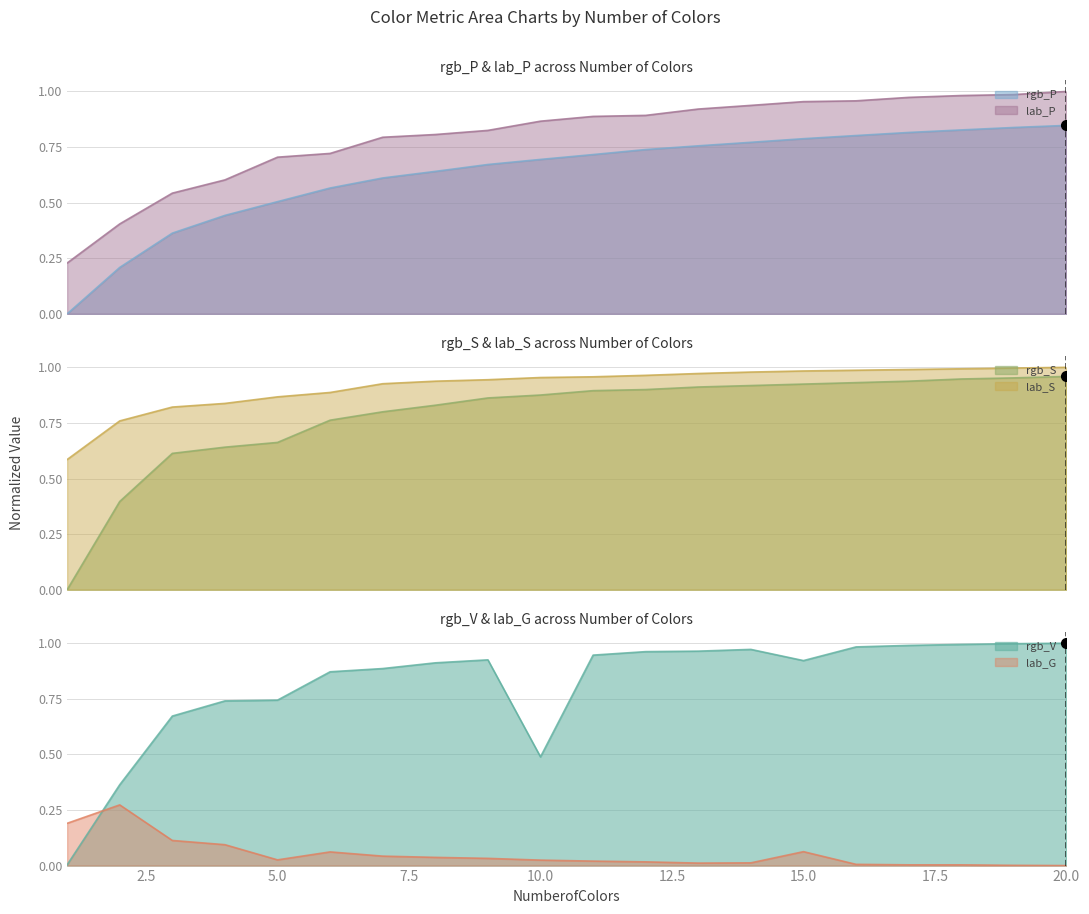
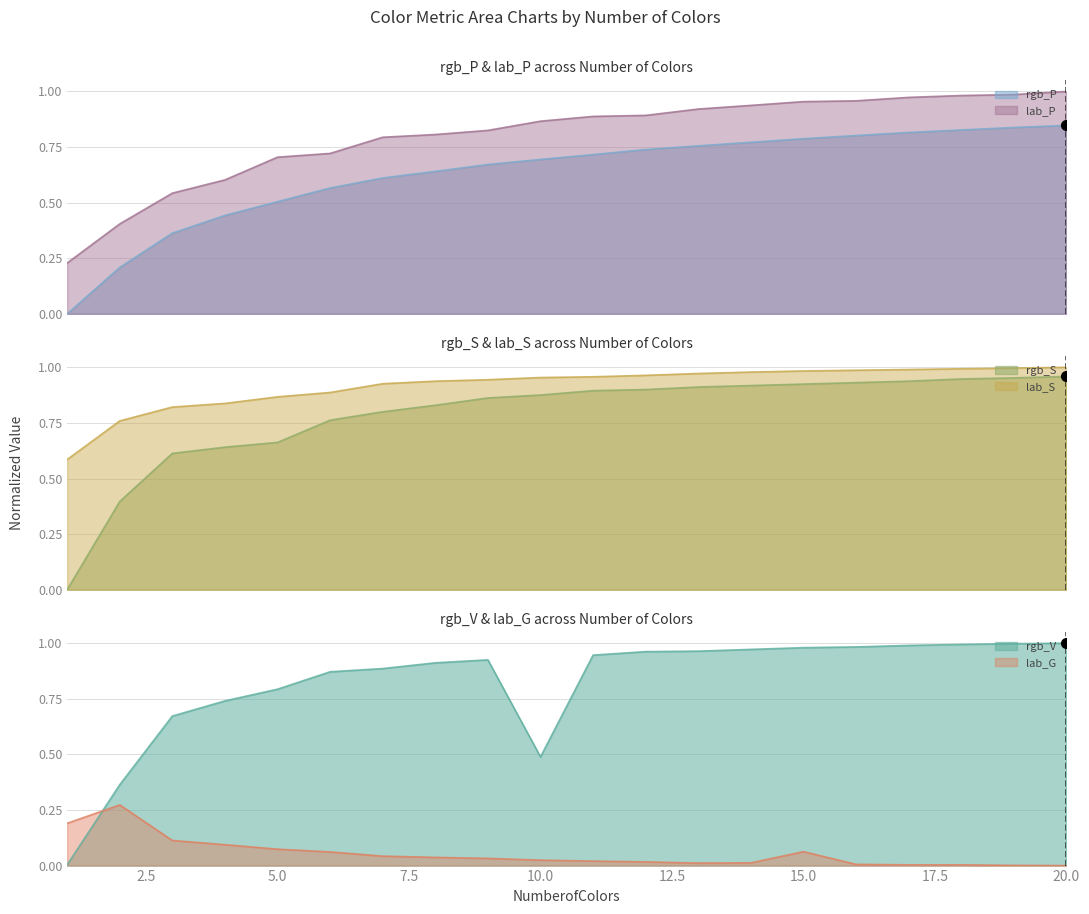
rgb_V & lab_G across Number of Colors, rgb_V, 5.0: 0.74 -> 0.79
rgb_V & lab_G across Number of Colors, lab_G, 5.0: 0.03 -> 0.07
rgb_V & lab_G across Number of Colors, rgb_V, 15.0: 0.92 -> 0.98
